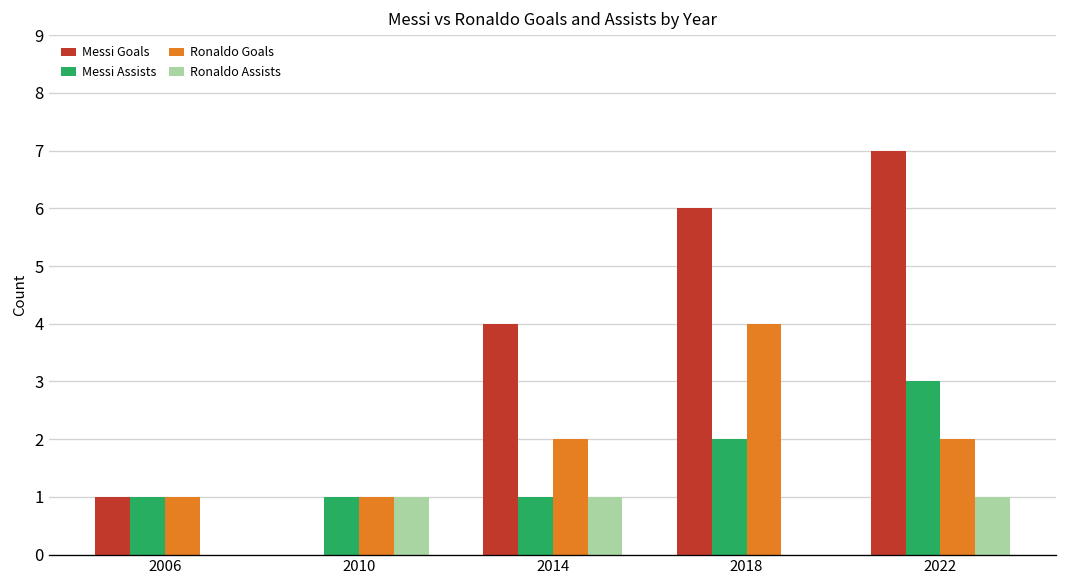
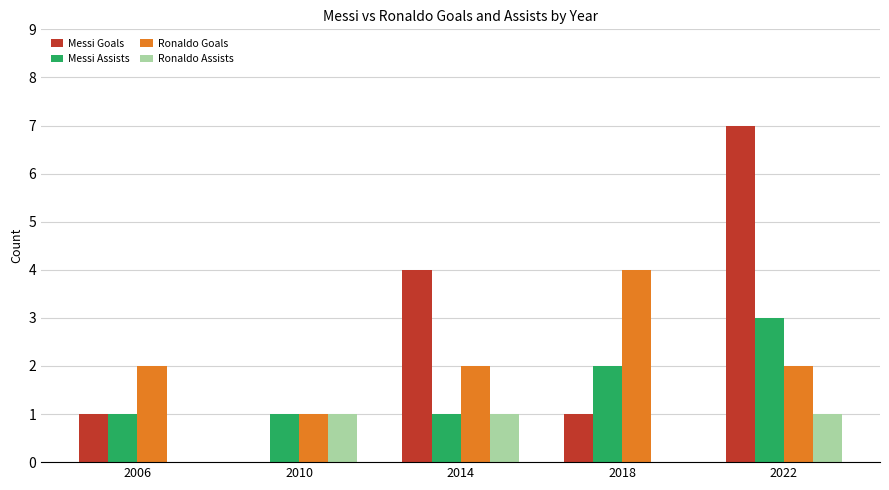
Ronaldo Goals, 2006: 1 -> 2
Messi Goals, 2018: 6 -> 1
